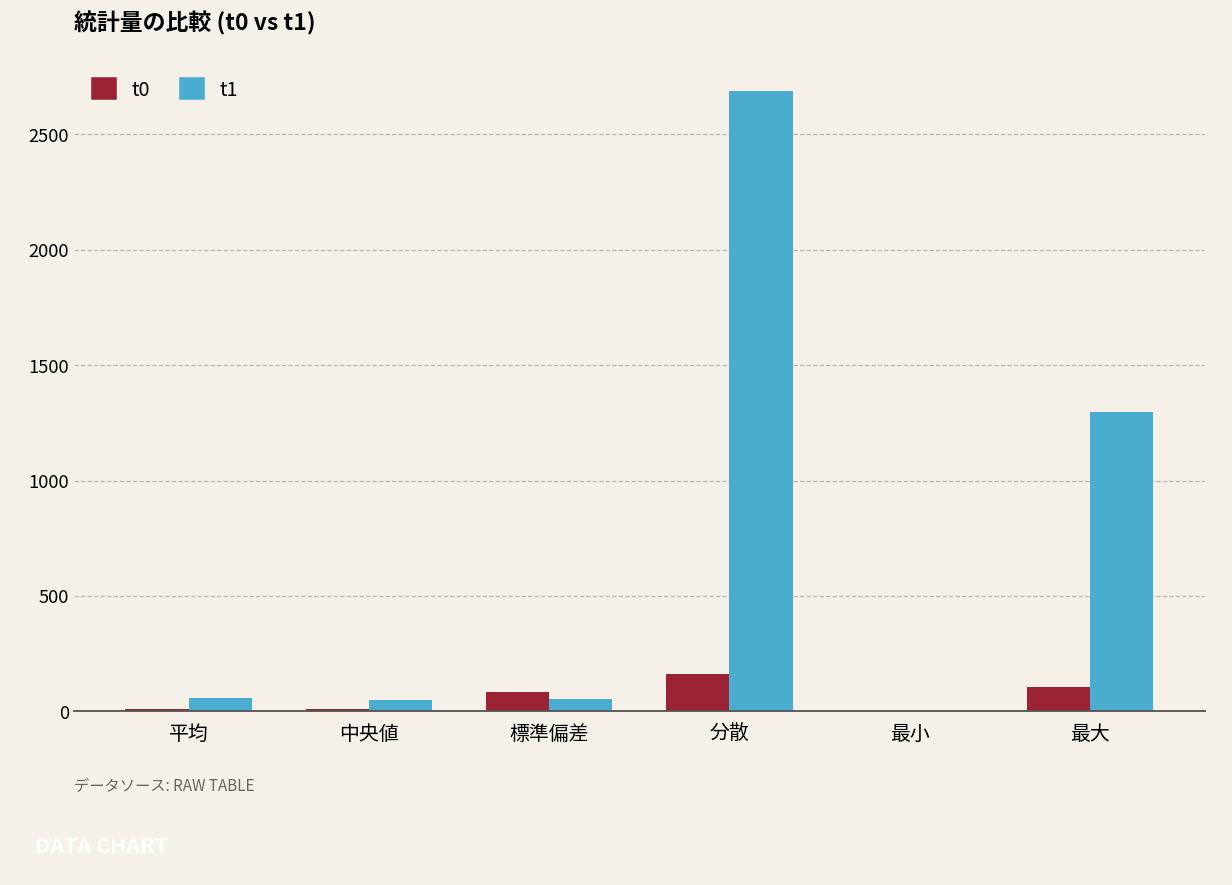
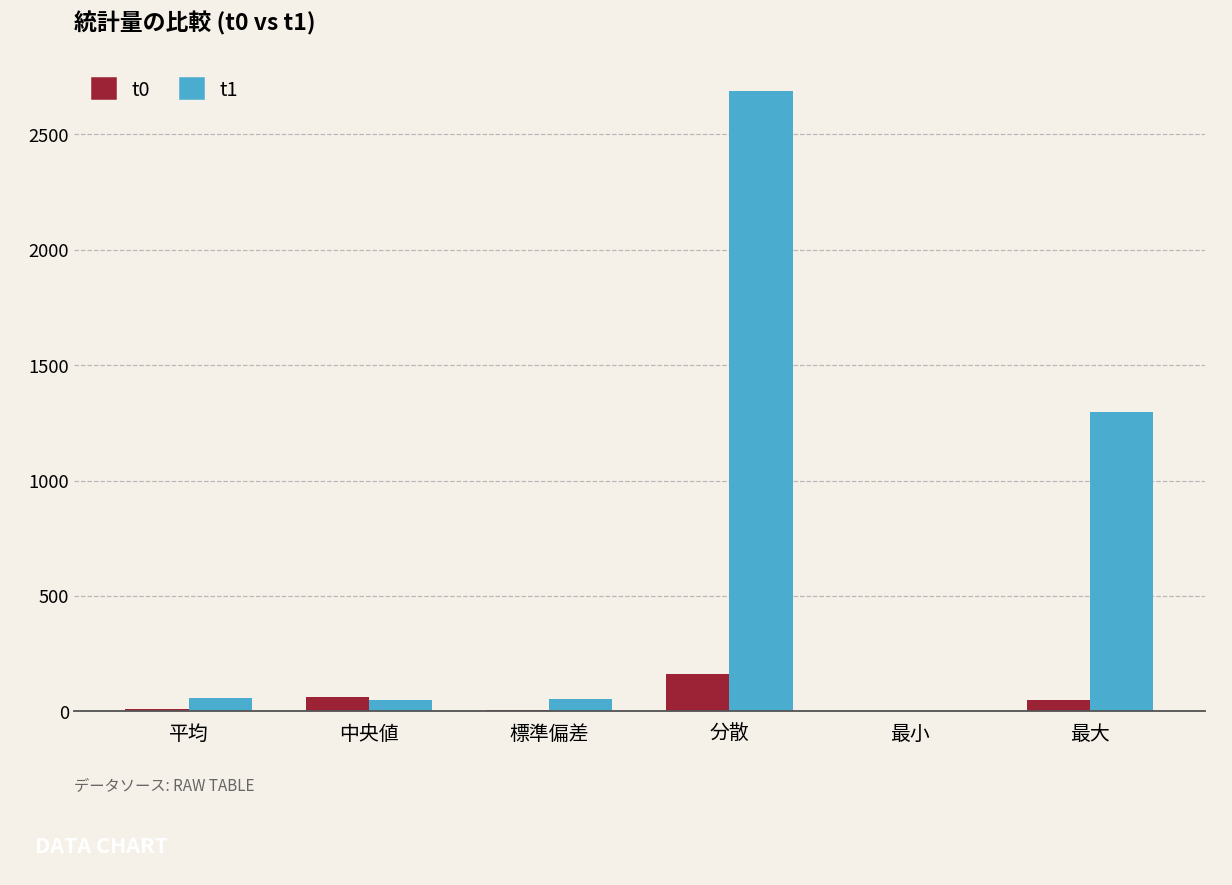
t0, 中央値: 10 -> 60
t0, 標準偏差: 80 -> 10
t0, 最大: 100 -> 50
